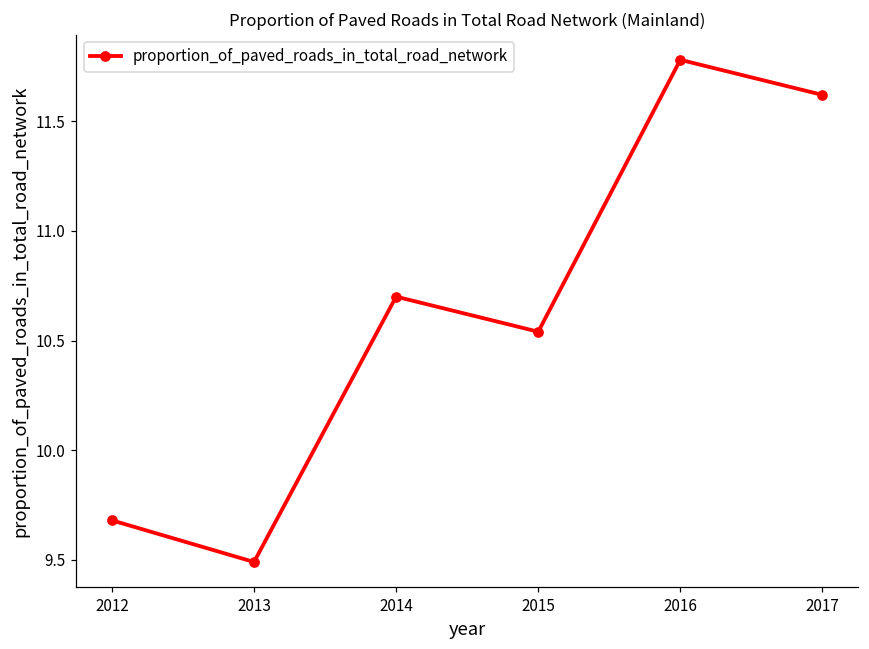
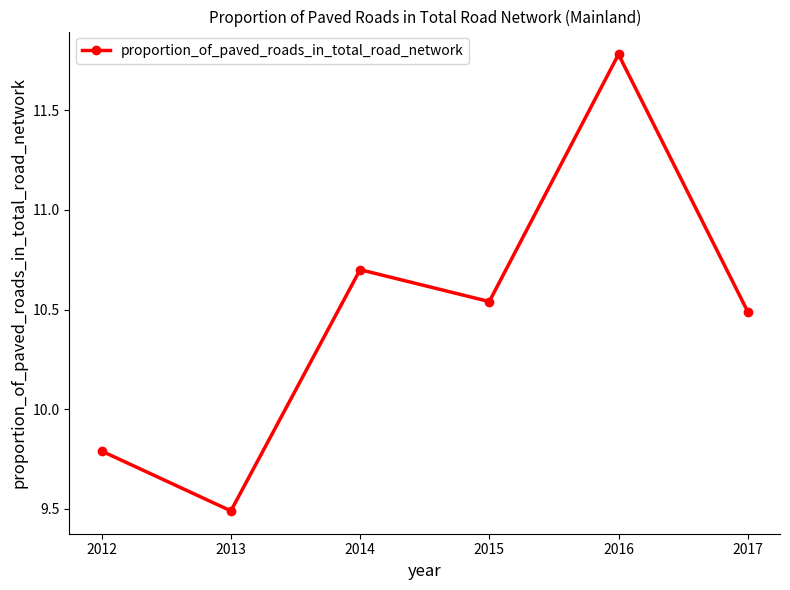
2012: 9.68 -> 9.79
2017: 11.62 -> 10.49
